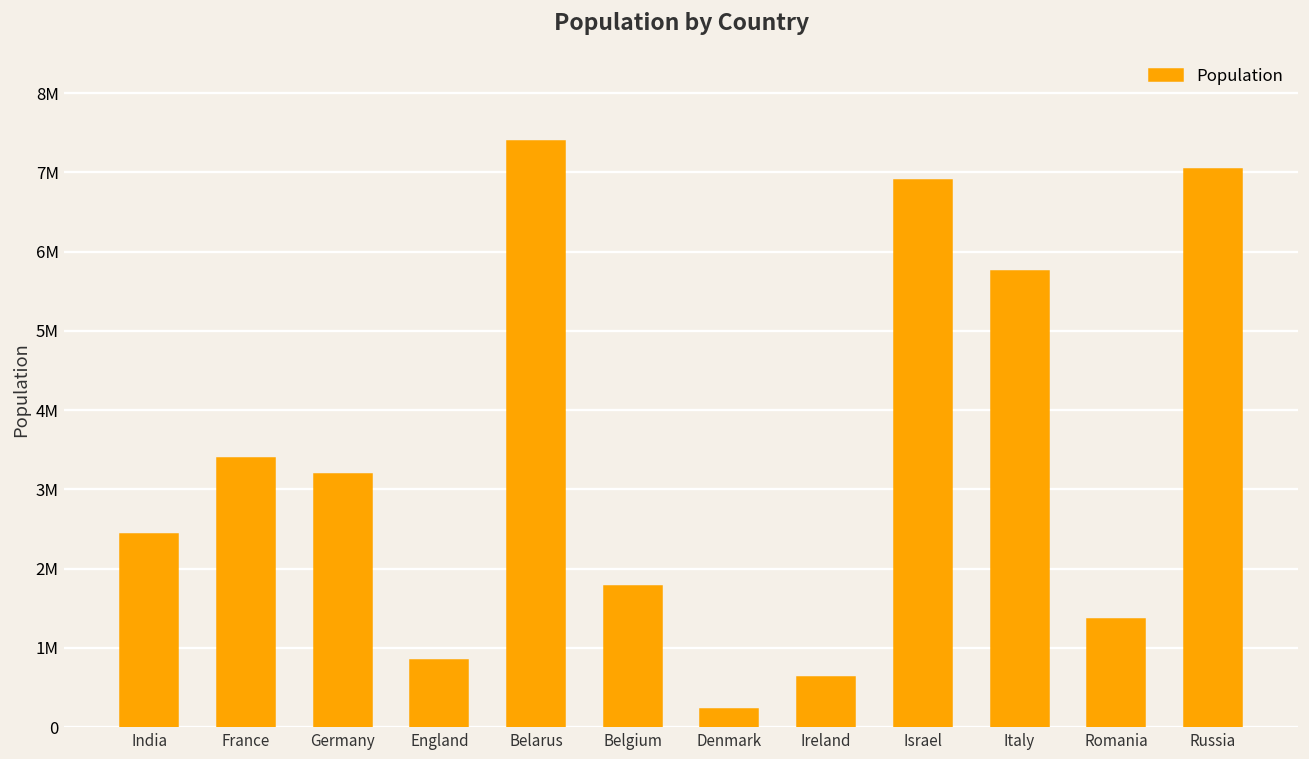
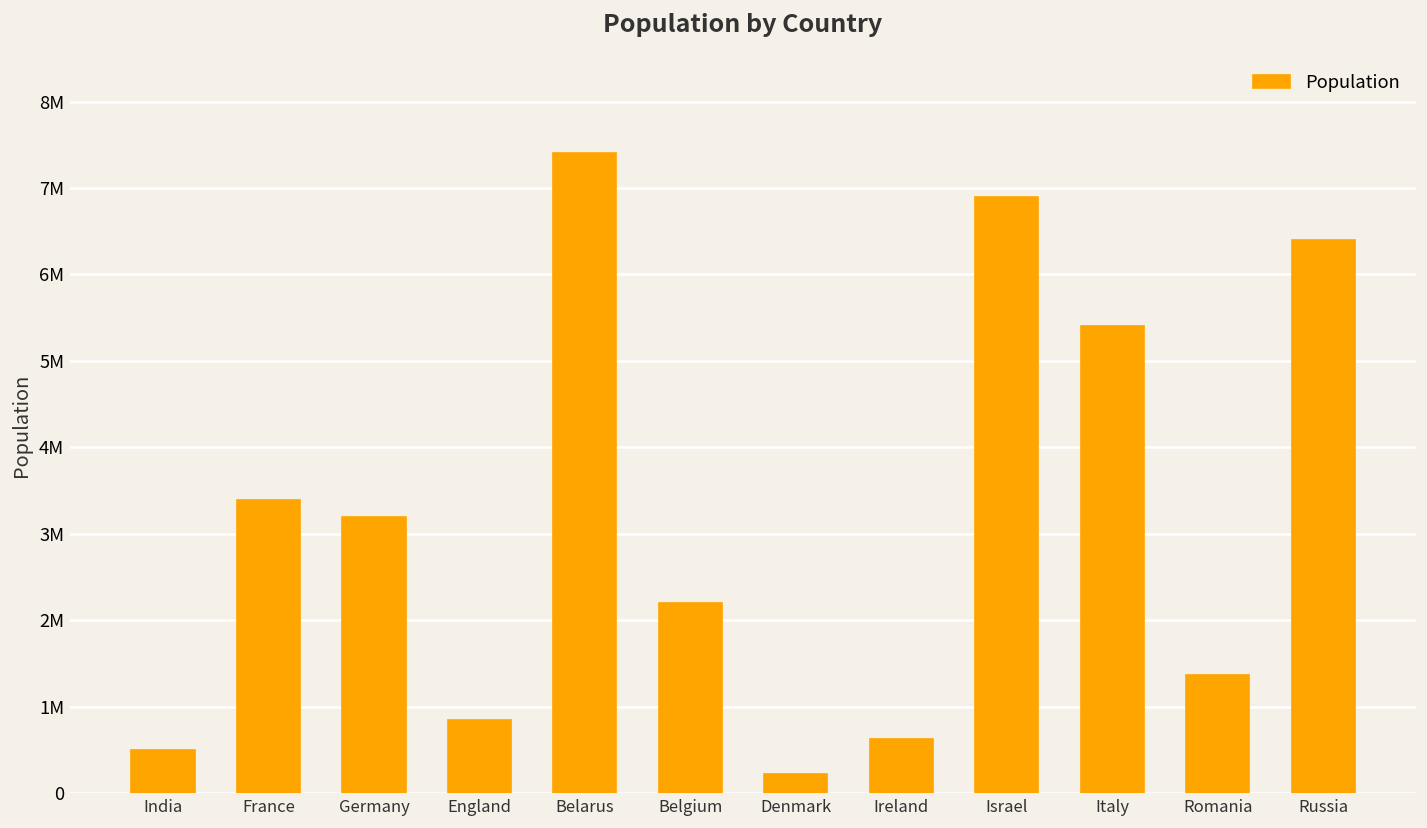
India: 2400000 -> 500000
Belgium: 1800000 -> 2200000
Italy: 5800000 -> 5400000
Russia: 7000000 -> 6400000
